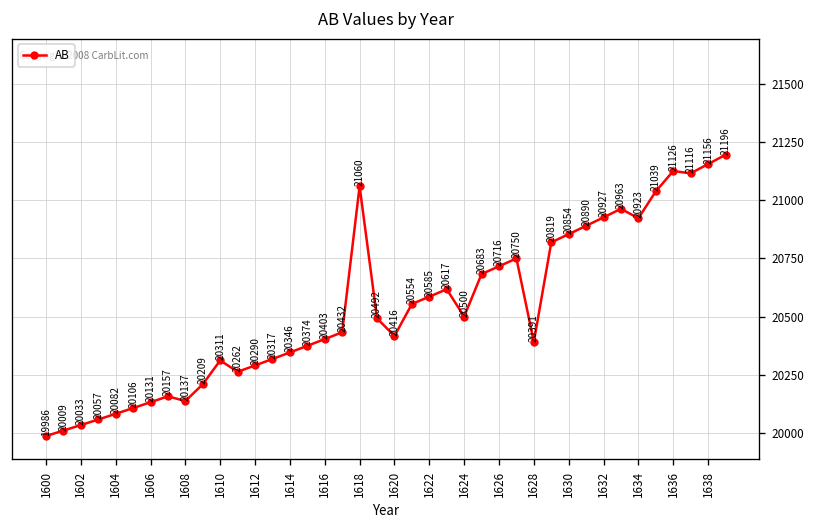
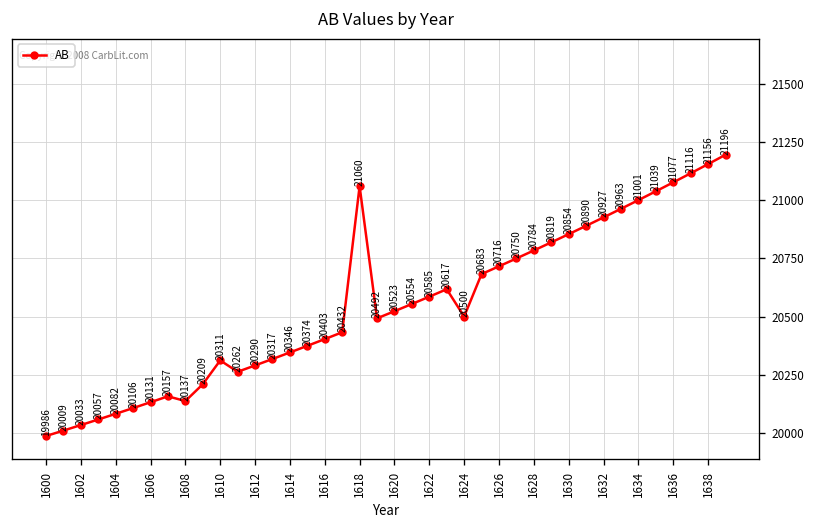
1620: 20416 -> 20523
1628: 20391 -> 20784
1634: 20923 -> 21001
1636: 21126 -> 21077
